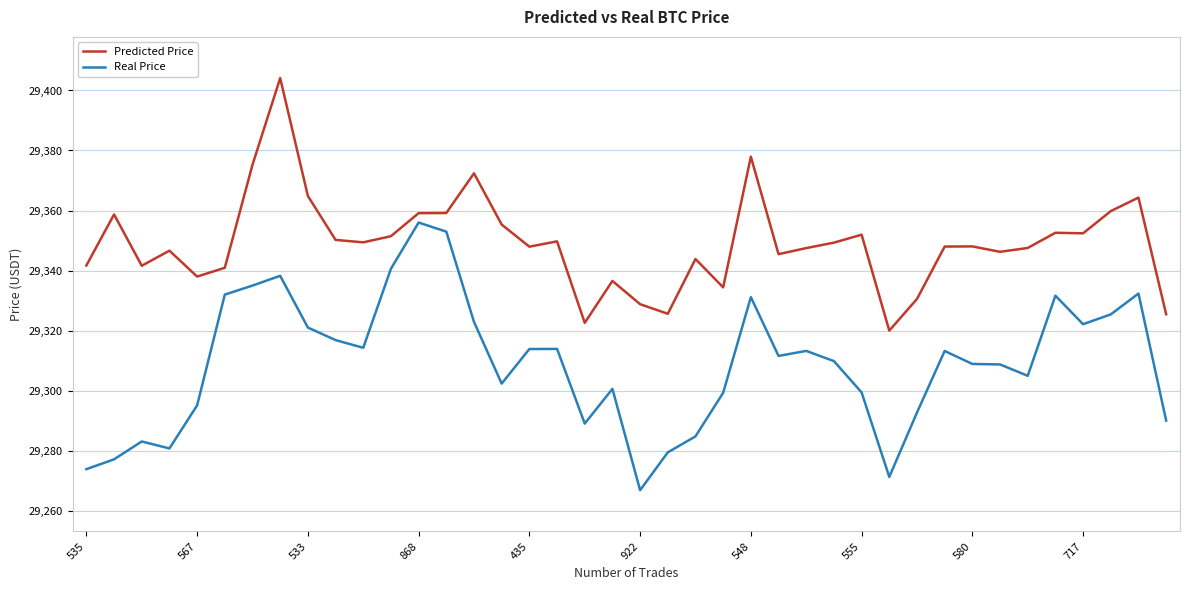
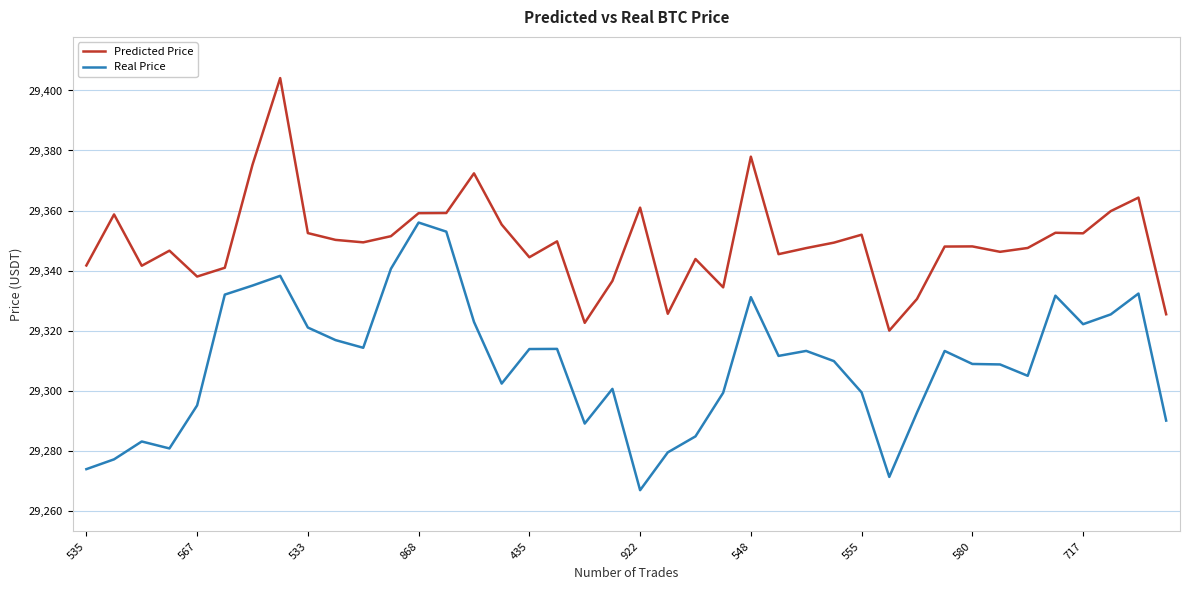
Predicted Price, 533: 29,365 -> 29,352
Predicted Price, 435: 29,348 -> 29,344
Predicted Price, 922: 29,329 -> 29,361
